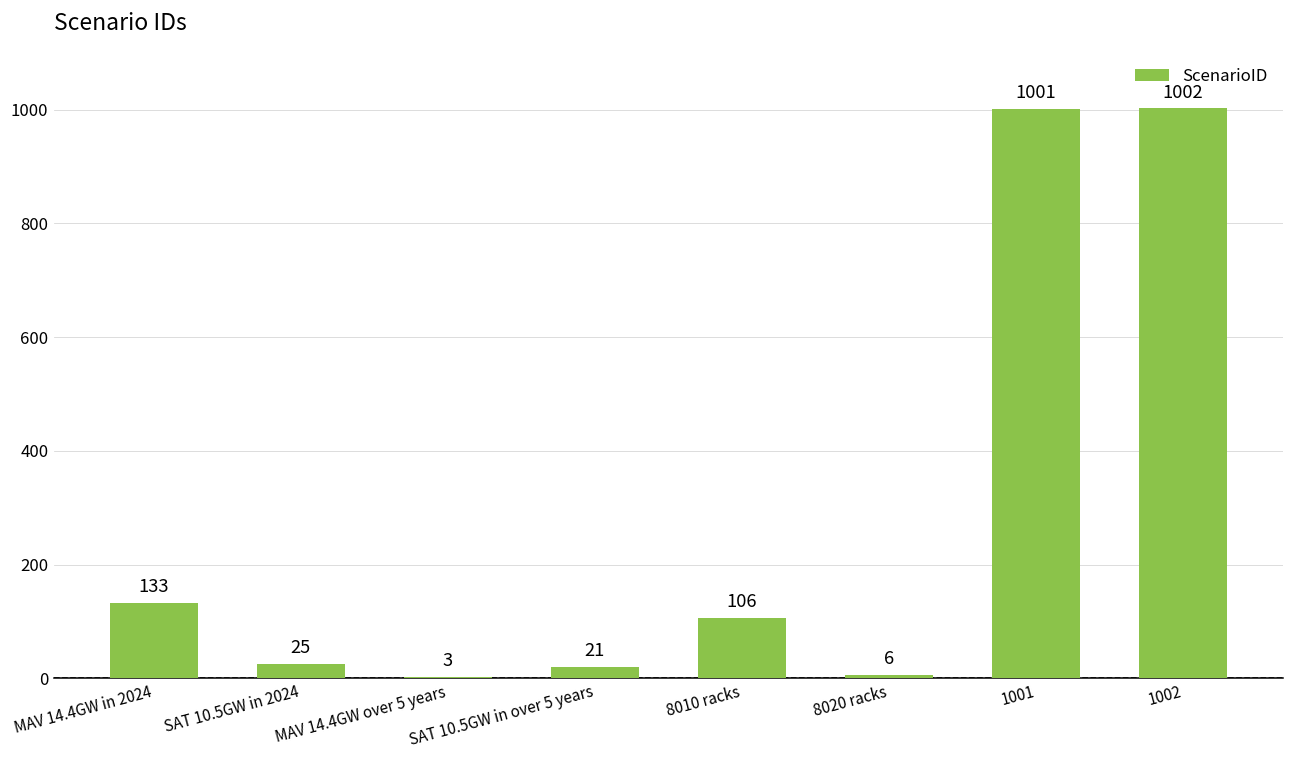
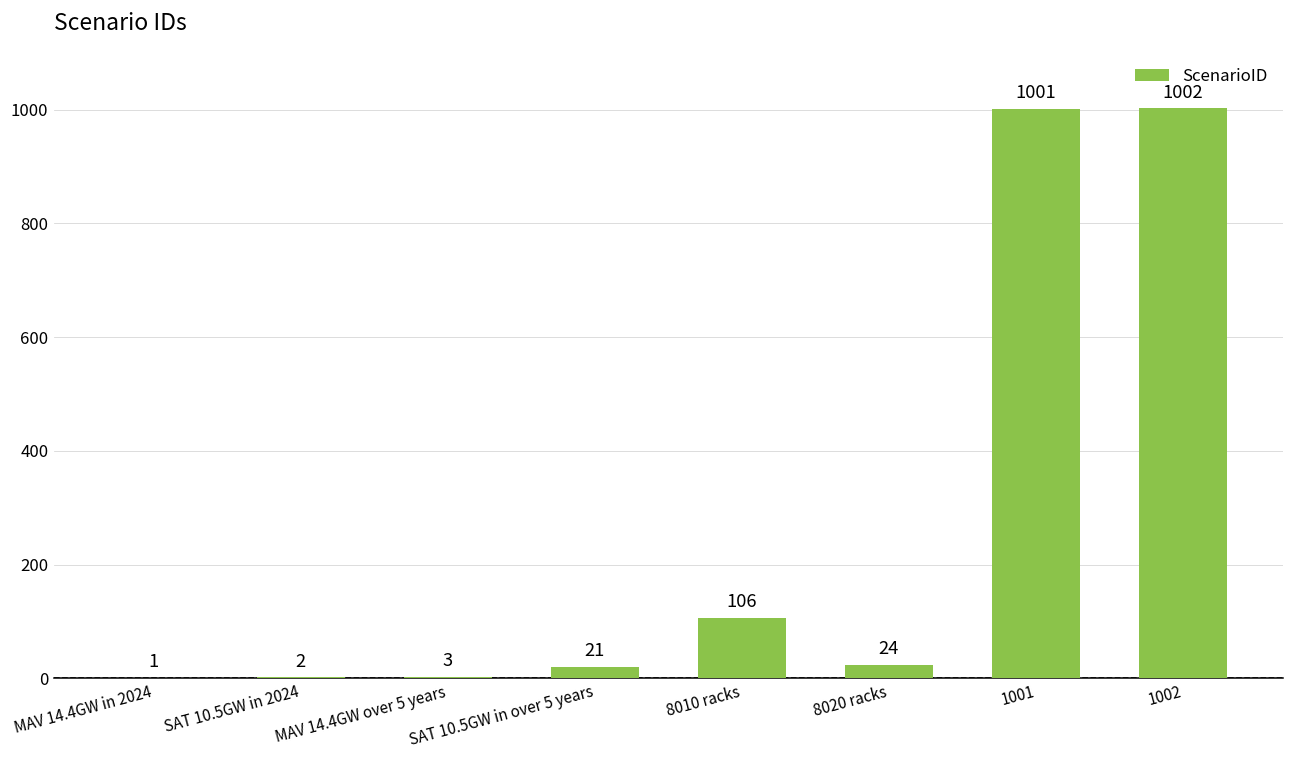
MAV 14.4GW in 2024: 133 -> 1
SAT 10.5GW in 2024: 25 -> 2
8020 racks: 6 -> 24
